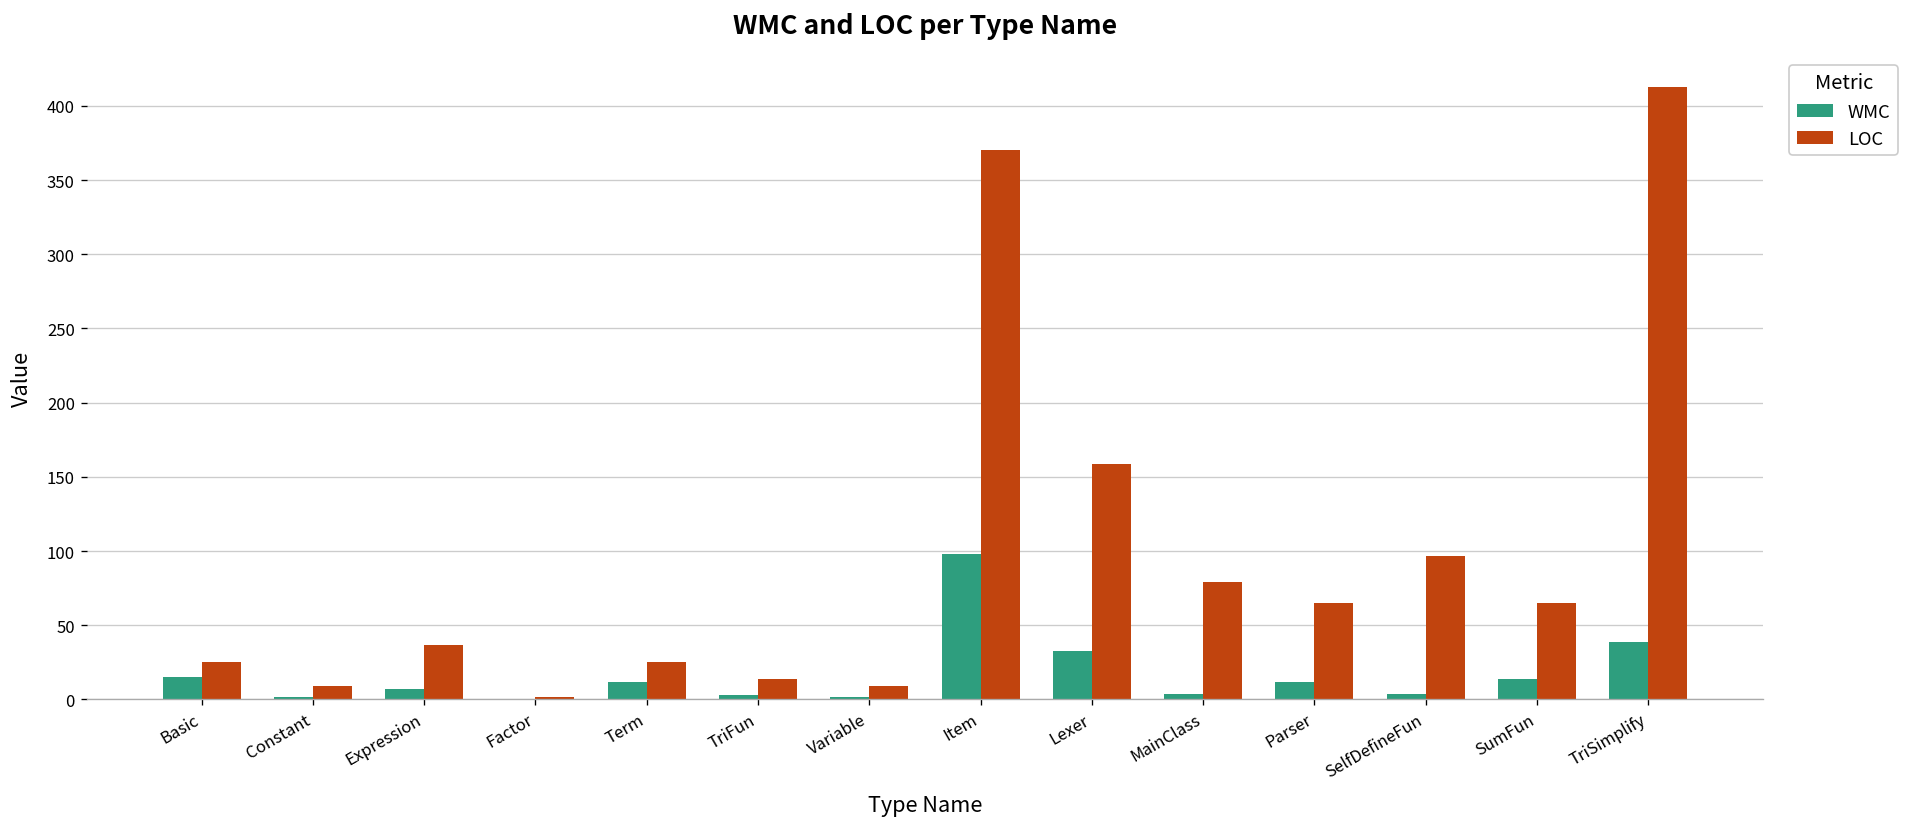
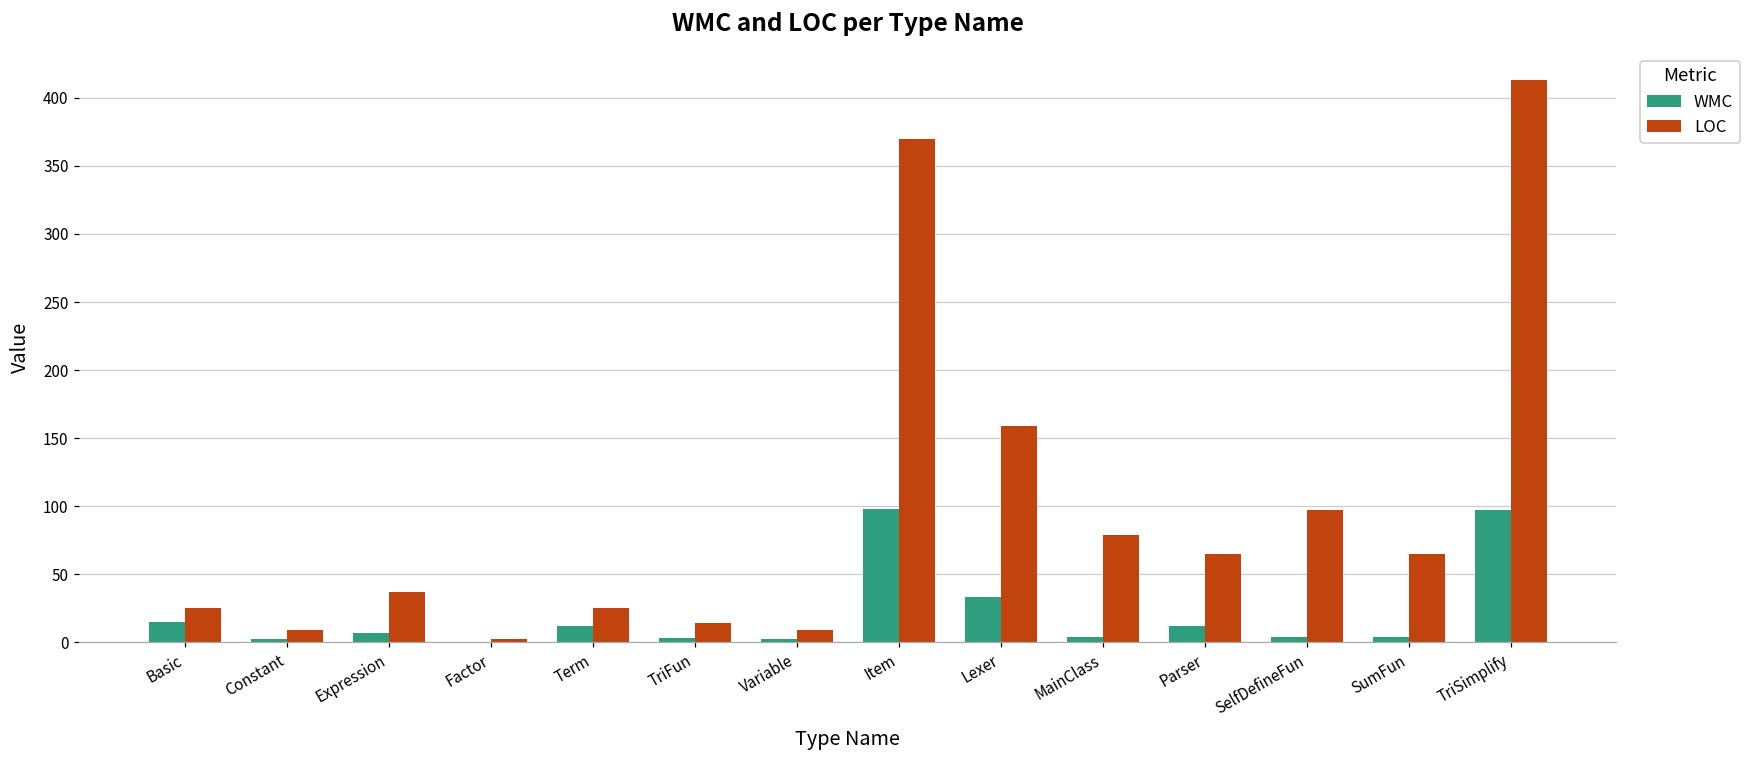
WMC, SumFun: 14 -> 4
WMC, TriSimplify: 39 -> 97
